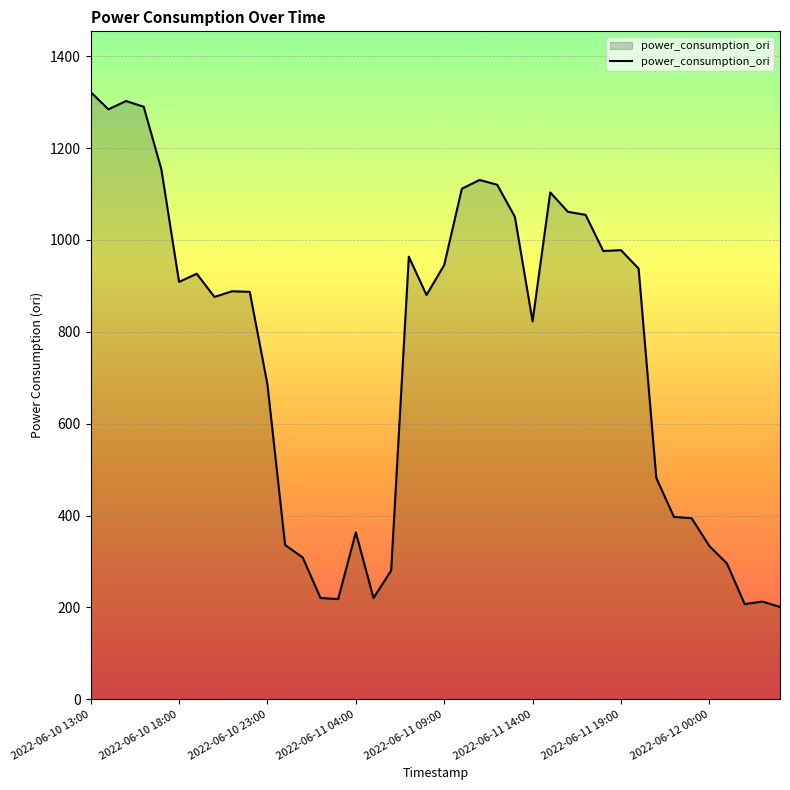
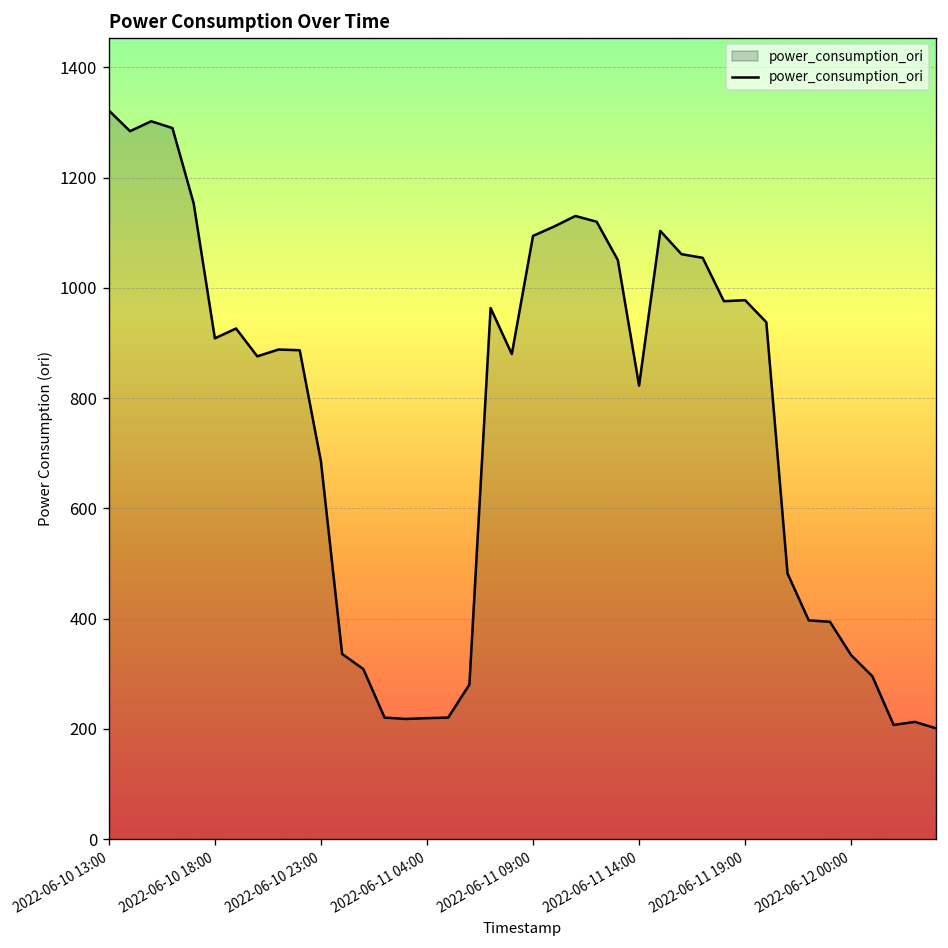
2022-06-11 04:00: 360 -> 220
2022-06-11 09:00: 950 -> 1090
